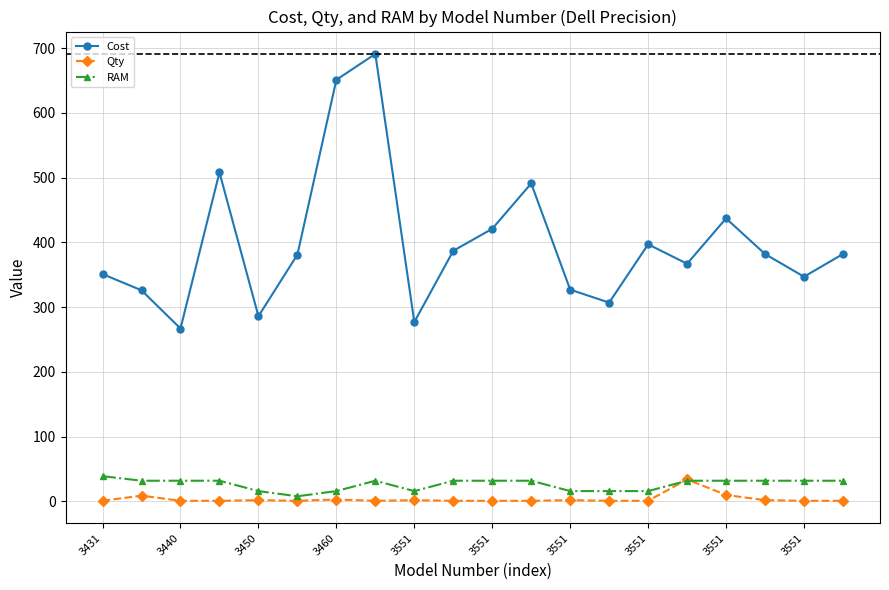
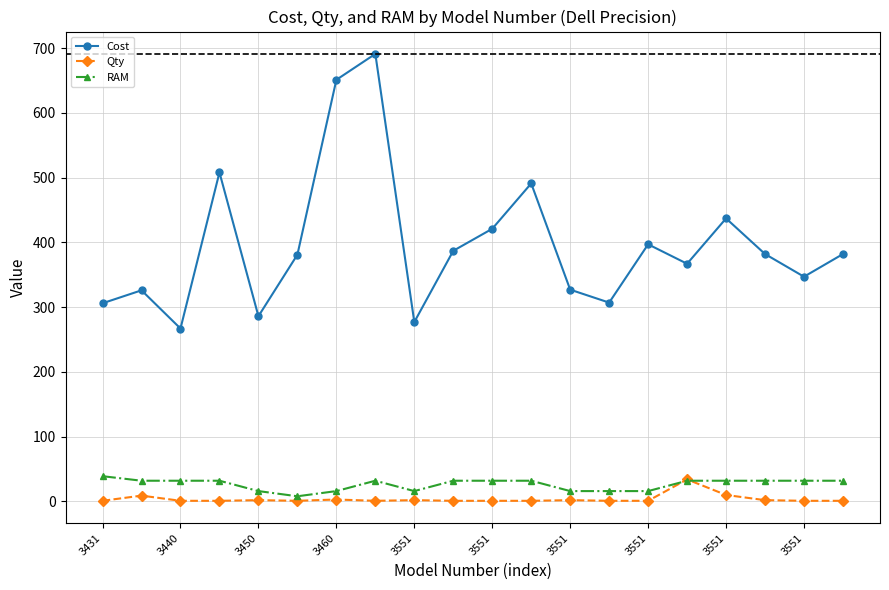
Cost, 3431: 350 -> 310
